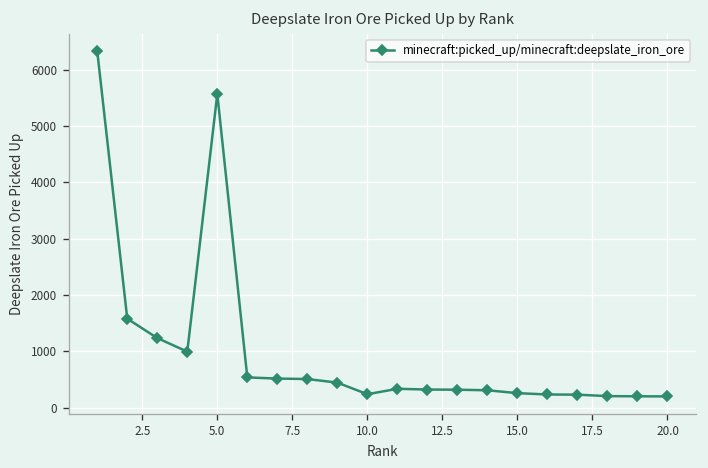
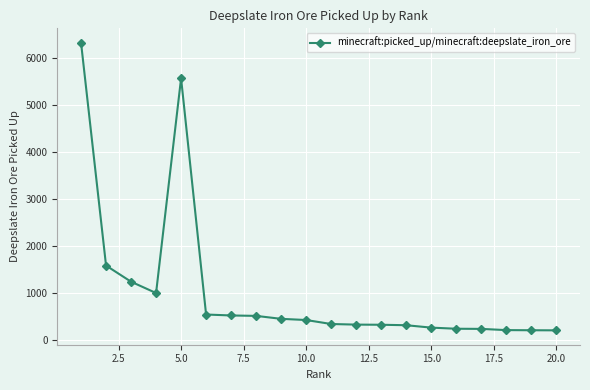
10.0: 200 -> 400
